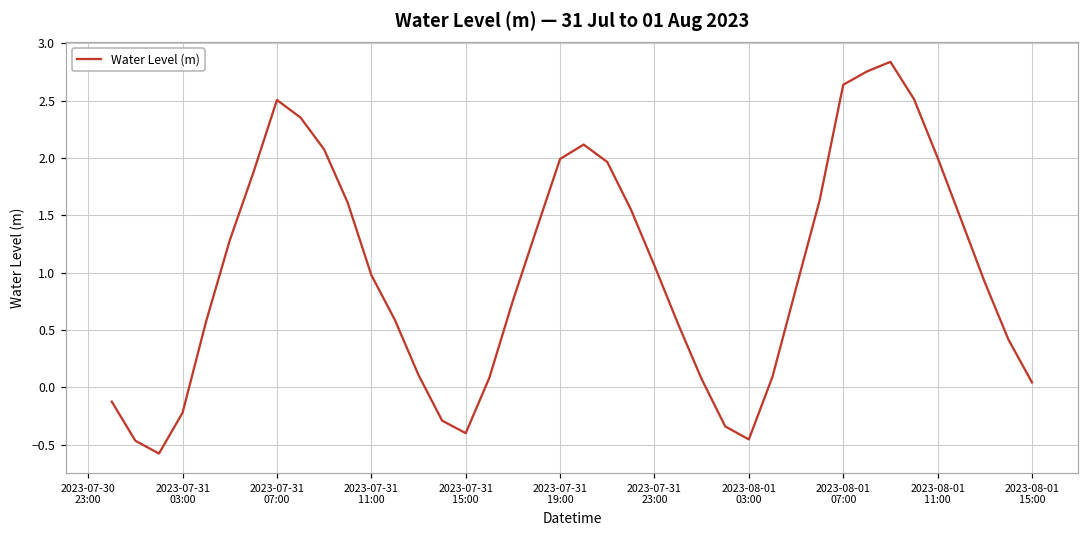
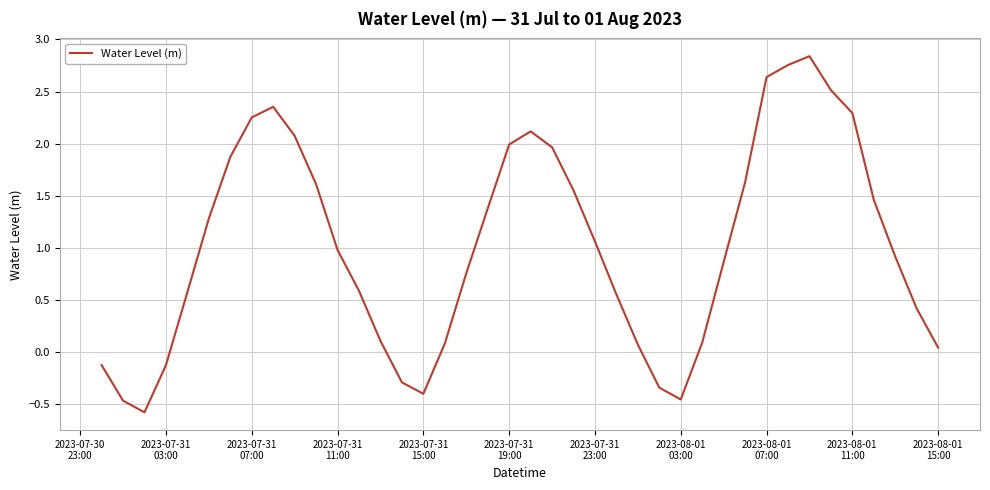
2023-07-31 03:00: -0.22 -> -0.12
2023-07-31 07:00: 2.51 -> 2.25
2023-08-01 11:00: 2.00 -> 2.29
